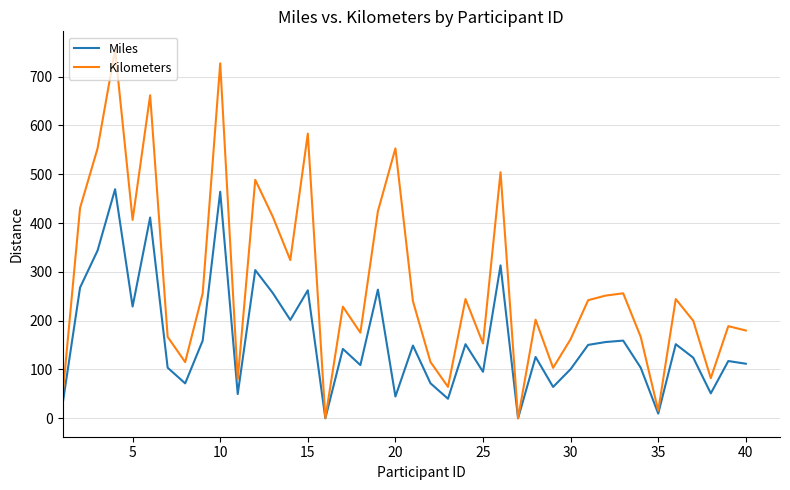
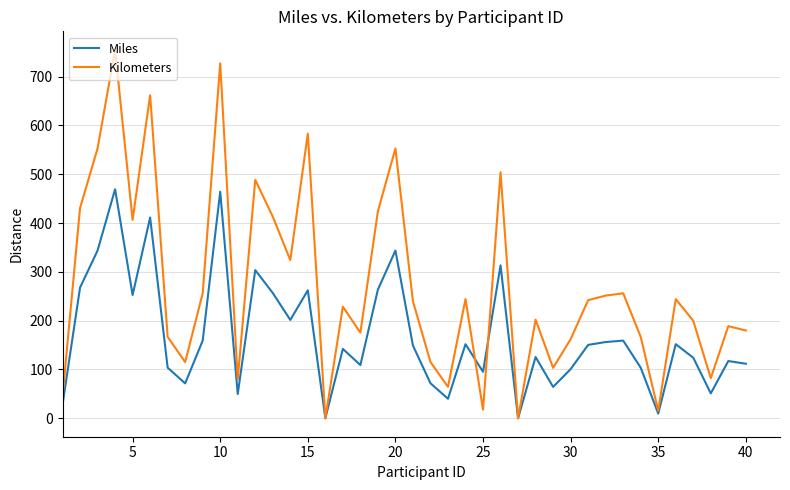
Miles, 5: 230 -> 250
Miles, 20: 40 -> 340
Kilometers, 25: 150 -> 20
